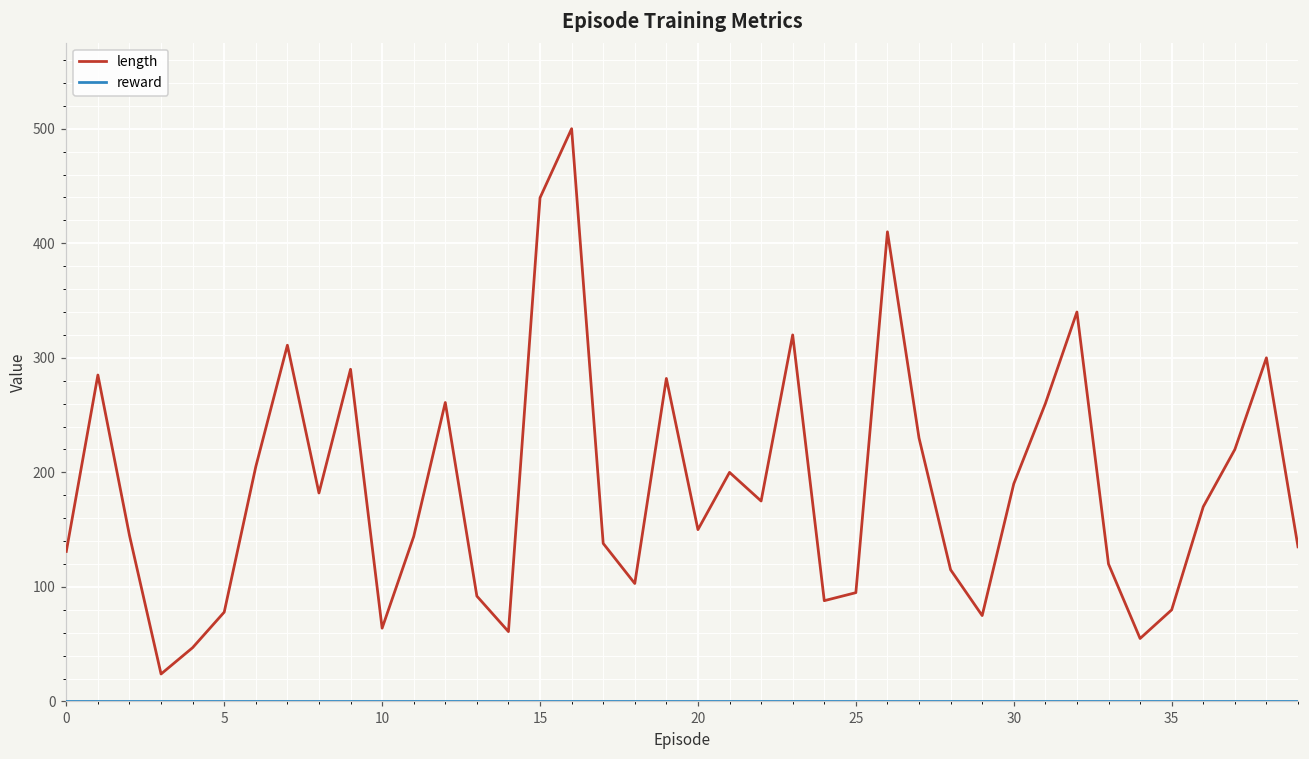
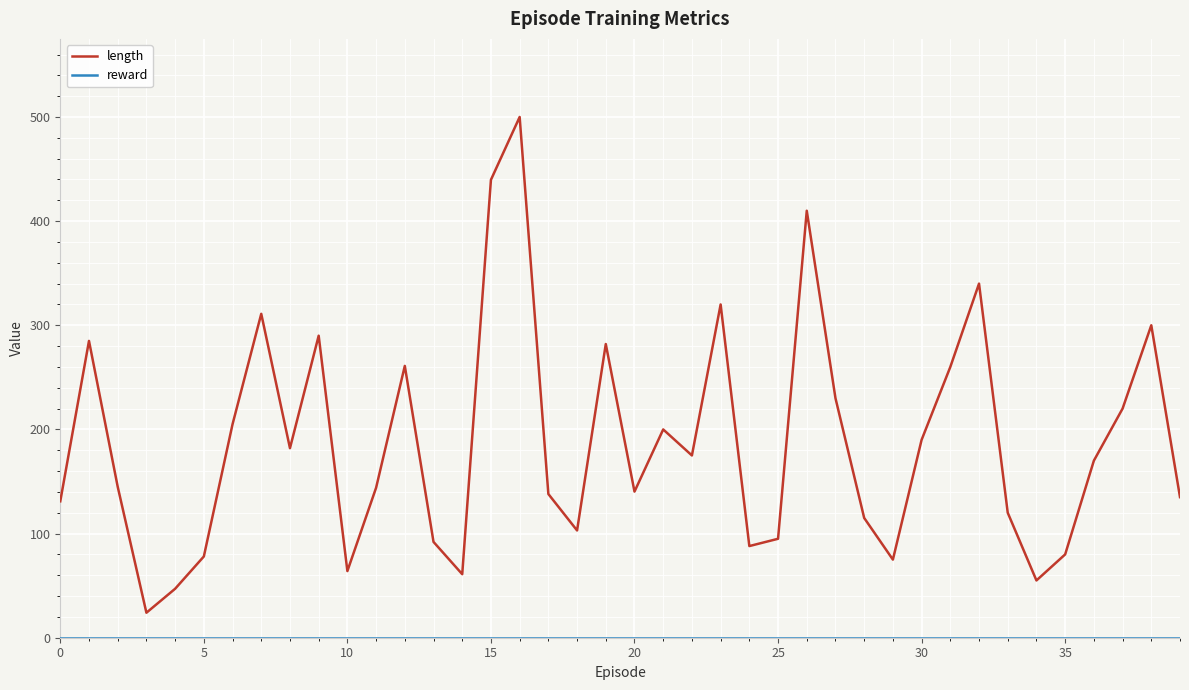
length, 20: 150 -> 140
